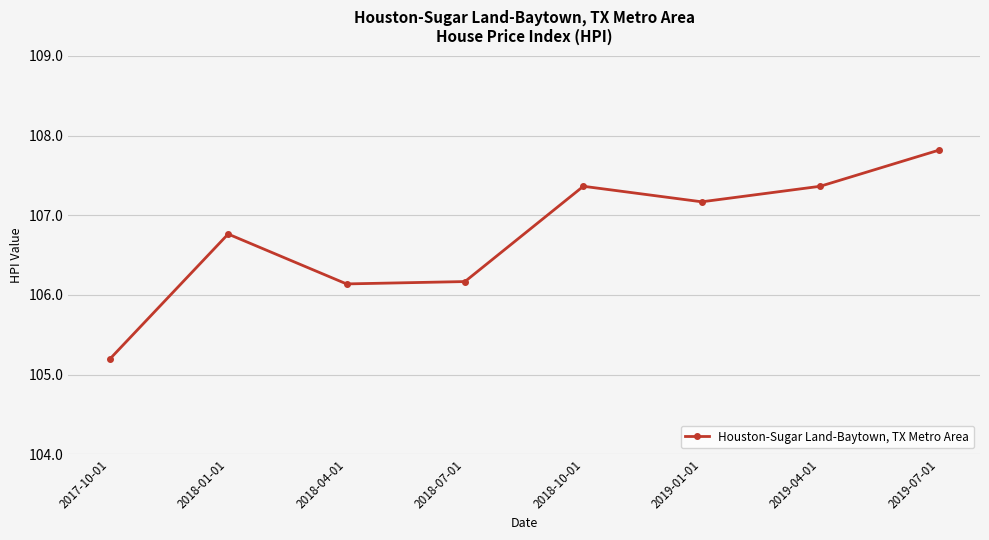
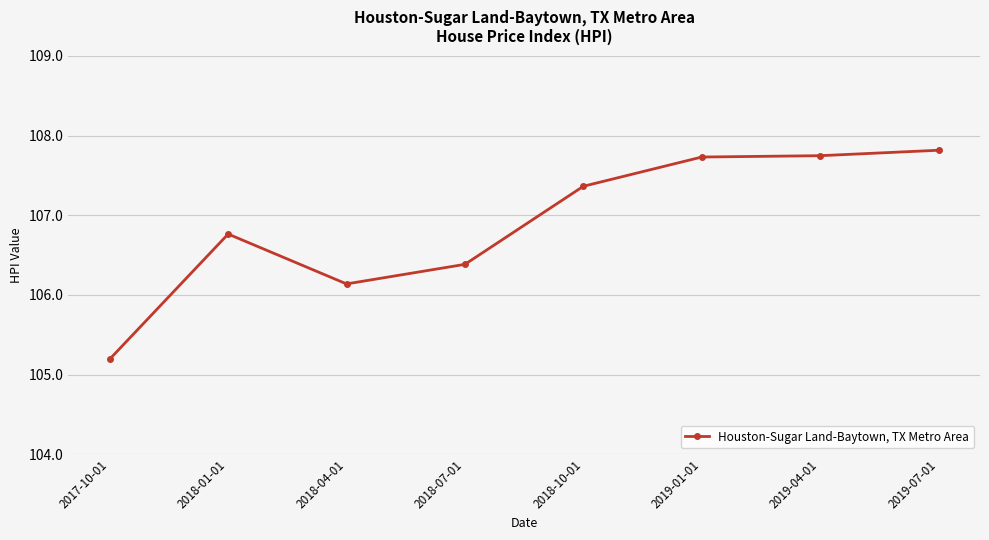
2018-07-01: 106.2 -> 106.4
2019-01-01: 107.2 -> 107.7
2019-04-01: 107.4 -> 107.7
